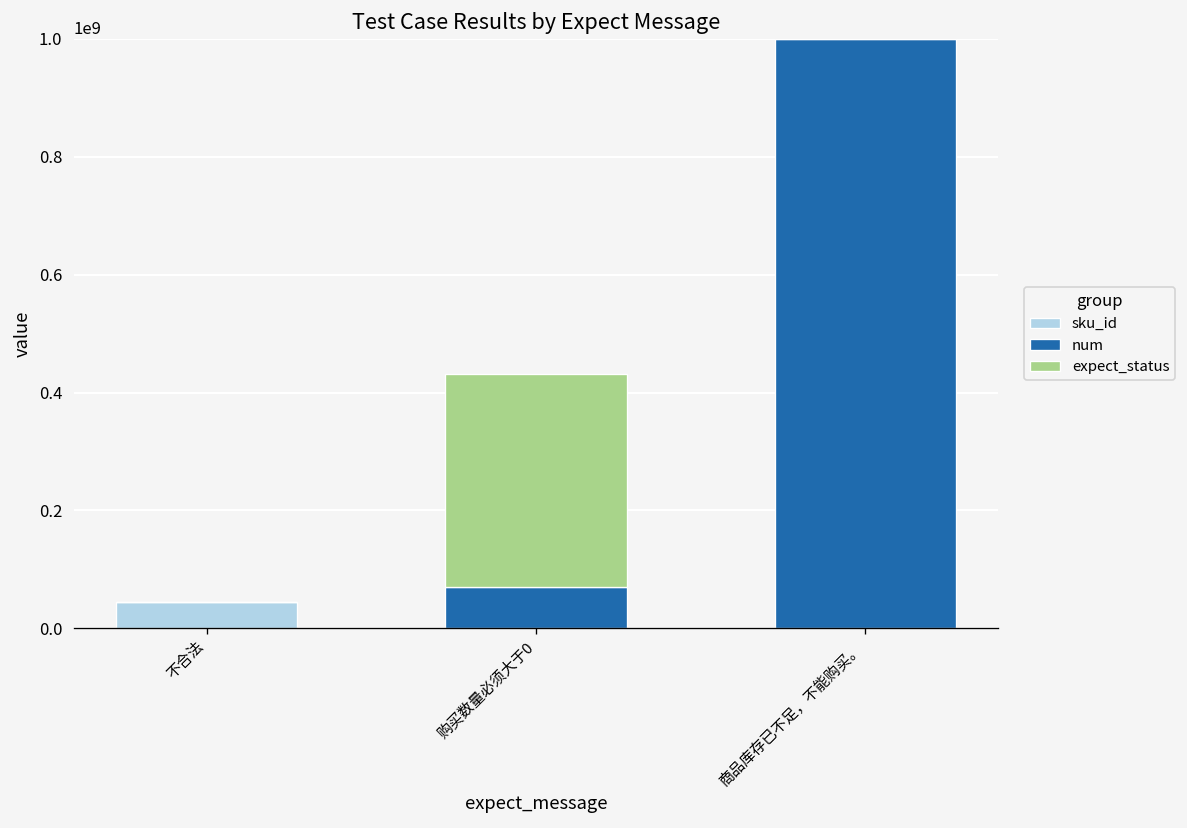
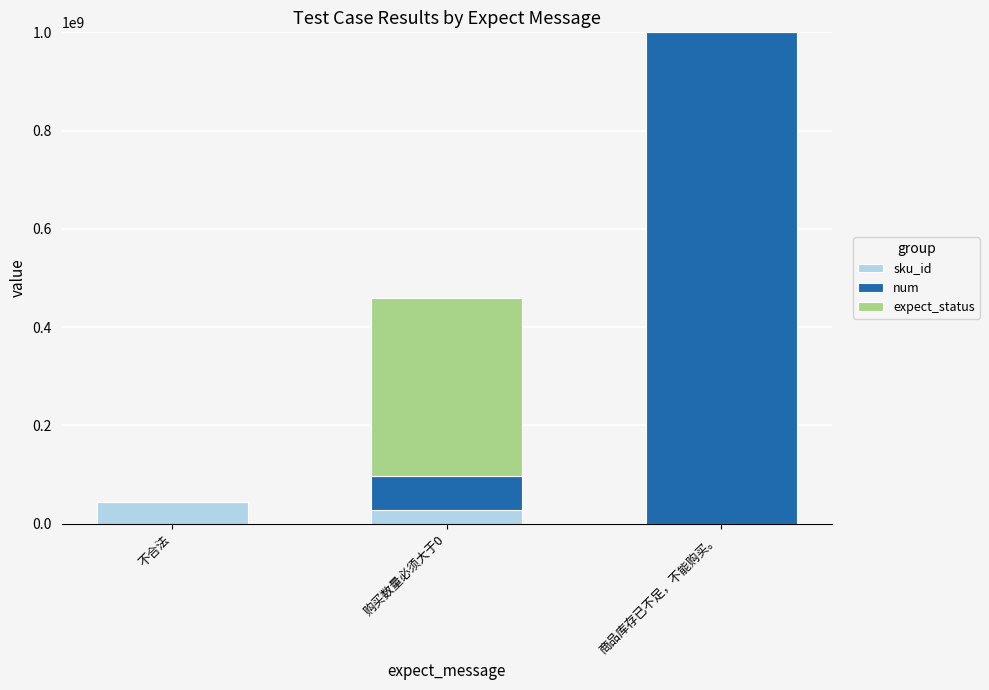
sku_id, 购买数量必须大于0: 0 -> 30000000
